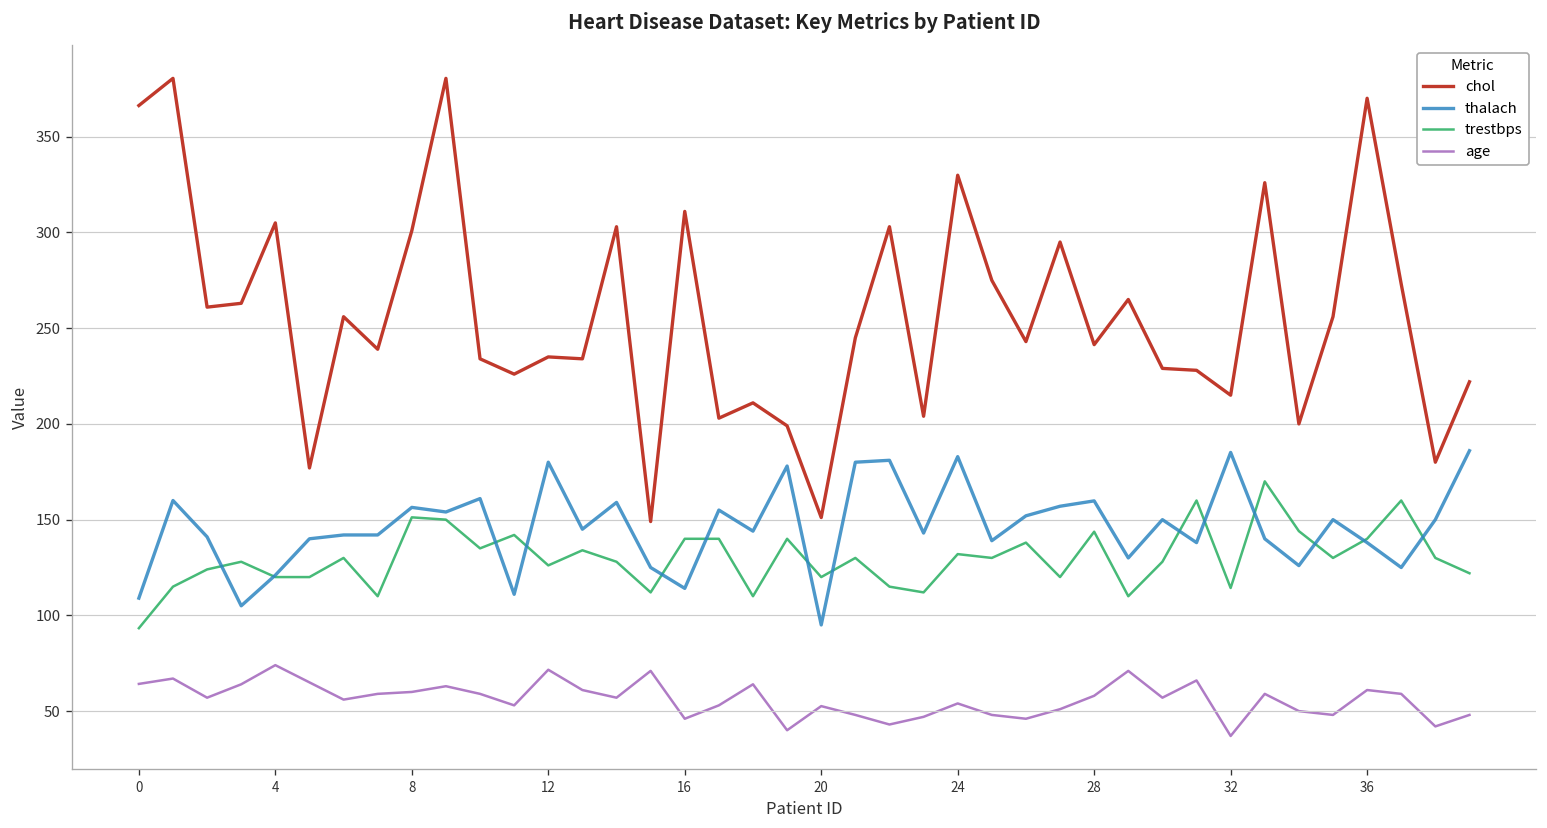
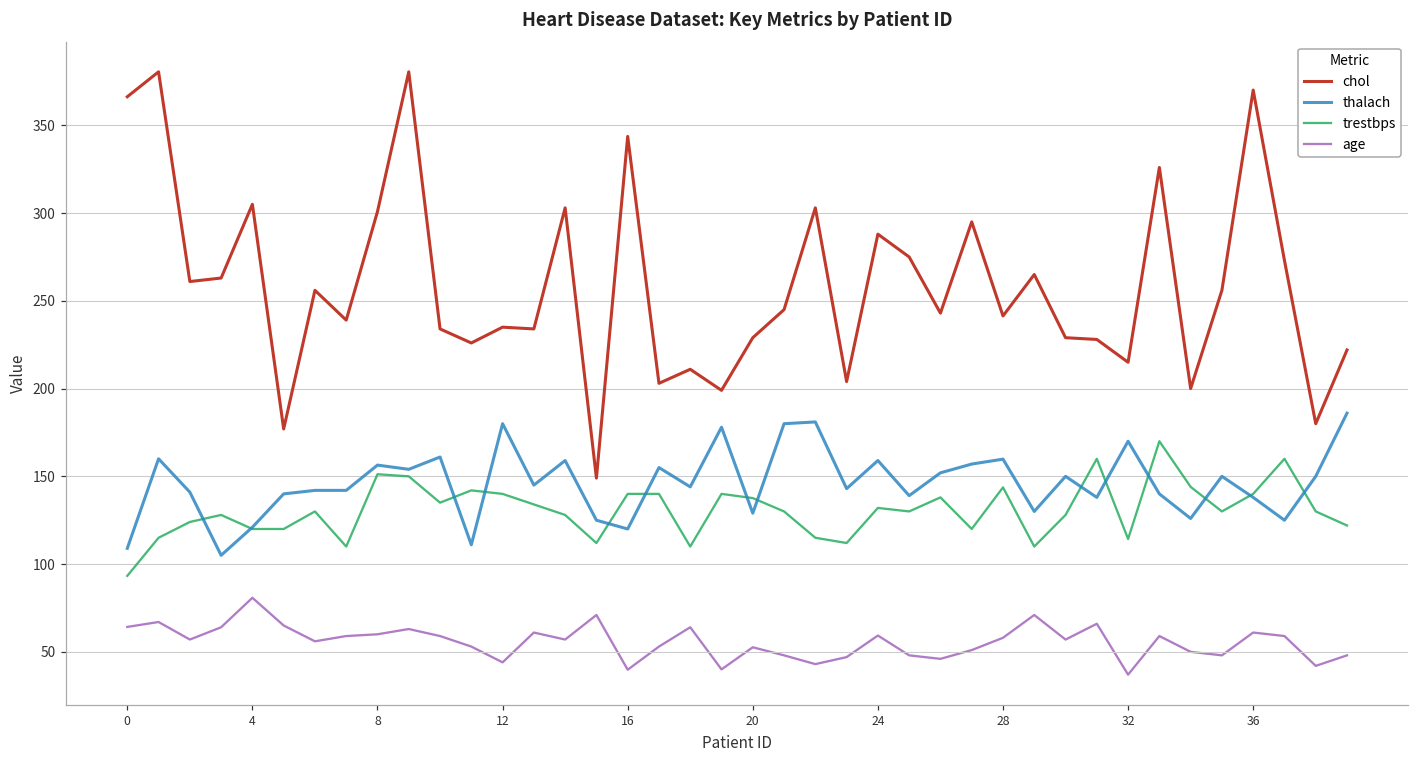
age, 4: 74 -> 81
trestbps, 12: 126 -> 140
age, 12: 72 -> 44
chol, 16: 311 -> 344
thalach, 16: 114 -> 120
age, 16: 46 -> 40
chol, 20: 151 -> 229
thalach, 20: 95 -> 129
trestbps, 20: 120 -> 138
chol, 24: 330 -> 288
thalach, 24: 183 -> 159
age, 24: 54 -> 59
thalach, 32: 185 -> 170
